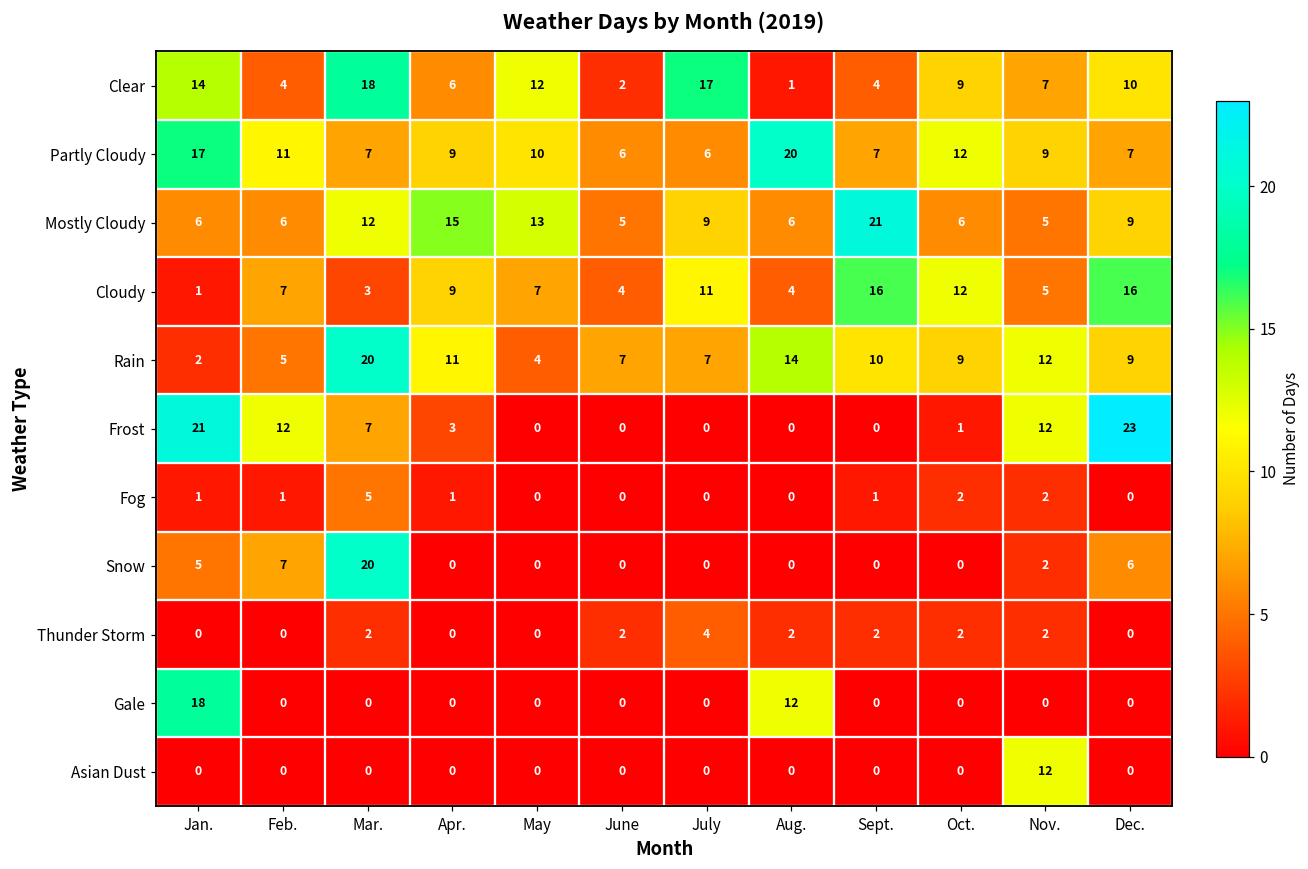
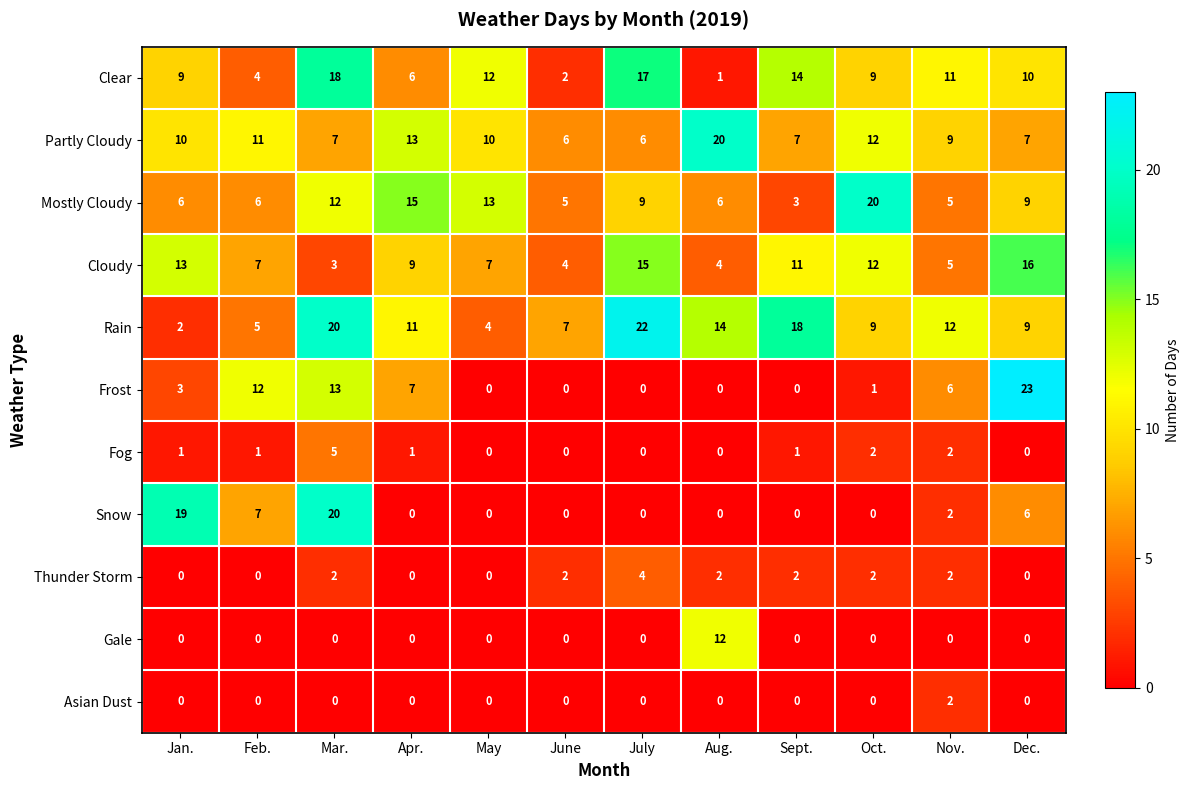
Clear, Jan.: 14 -> 9
Clear, Sept.: 4 -> 14
Clear, Nov.: 7 -> 11
Partly Cloudy, Jan.: 17 -> 10
Partly Cloudy, Apr.: 9 -> 13
Mostly Cloudy, Sept.: 21 -> 3
Mostly Cloudy, Oct.: 6 -> 20
Cloudy, Jan.: 1 -> 13
Cloudy, July: 11 -> 15
Cloudy, Sept.: 16 -> 11
Rain, July: 7 -> 22
Rain, Sept.: 10 -> 18
Frost, Jan.: 21 -> 3
Frost, Mar.: 7 -> 13
Frost, Apr.: 3 -> 7
Frost, Nov.: 12 -> 6
Snow, Jan.: 5 -> 19
Gale, Jan.: 18 -> 0
Asian Dust, Nov.: 12 -> 2
